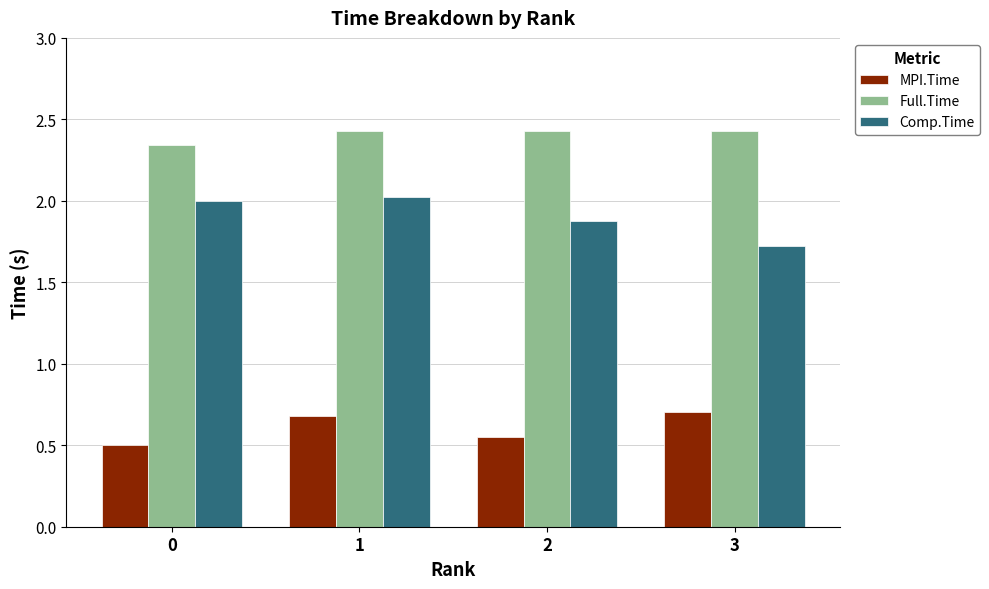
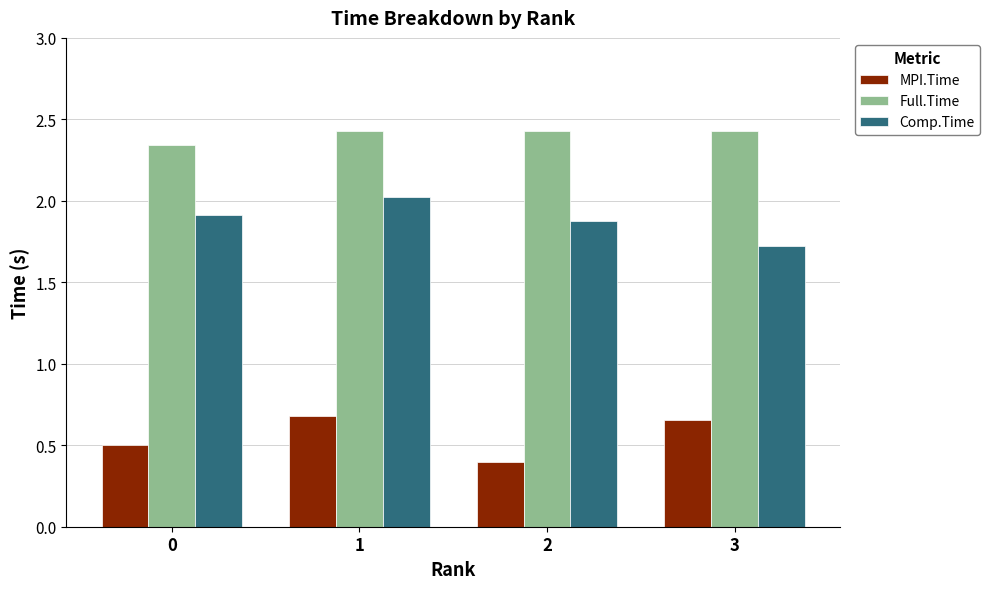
Comp.Time, 0: 2.00 -> 1.91
MPI.Time, 2: 0.55 -> 0.40
MPI.Time, 3: 0.71 -> 0.65
